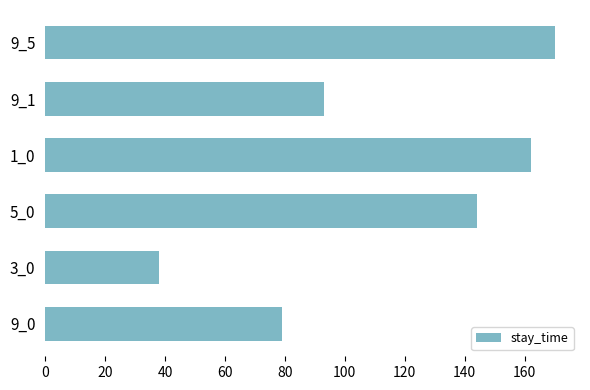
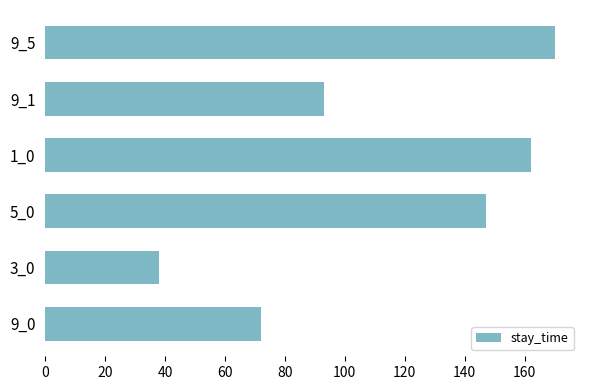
5_0: 144 -> 147
9_0: 79 -> 72
